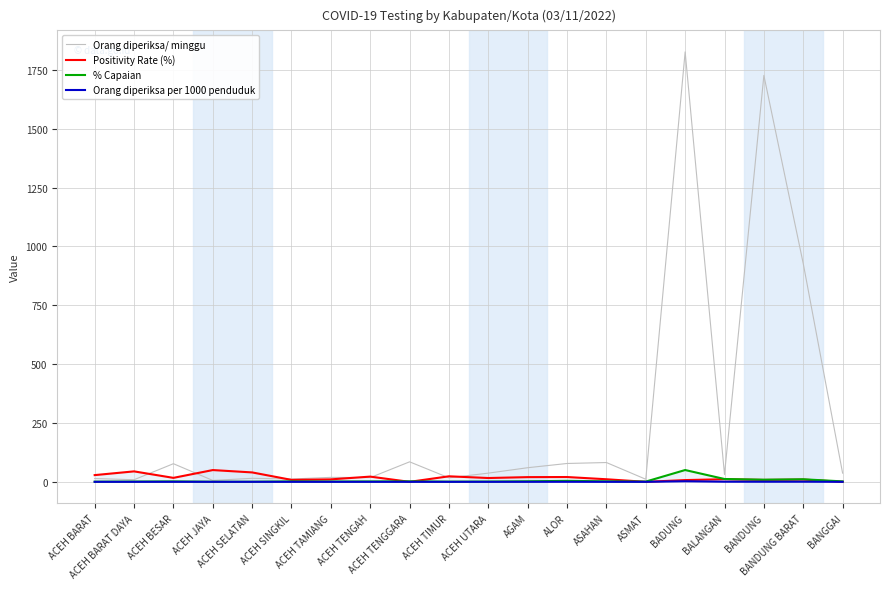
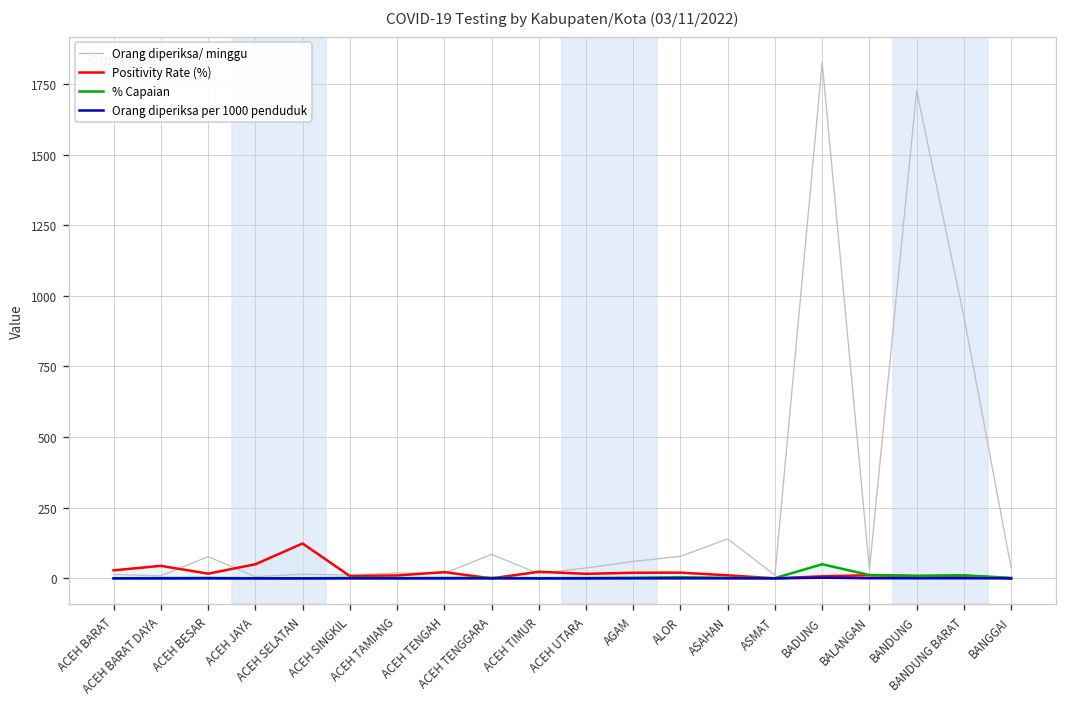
Positivity Rate (%), ACEH SELATAN: 40 -> 120
Orang diperiksa/ minggu, ASAHAN: 80 -> 140
